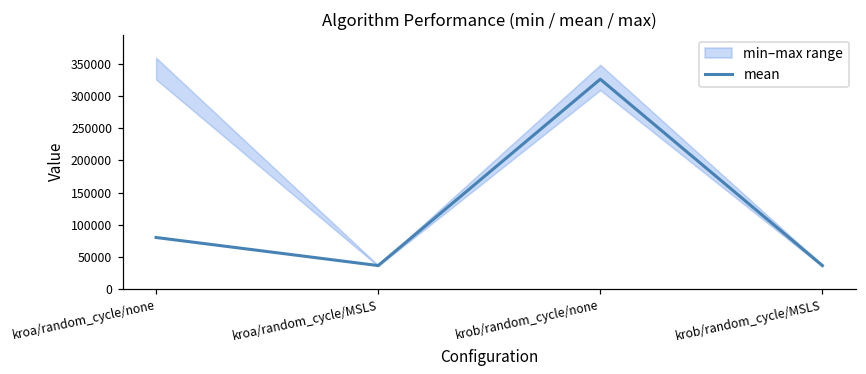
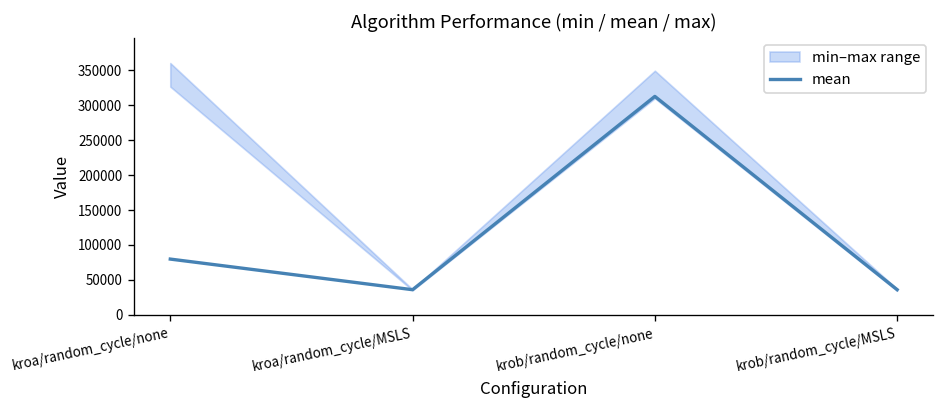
mean, krob/random_cycle/none: 330000 -> 310000
